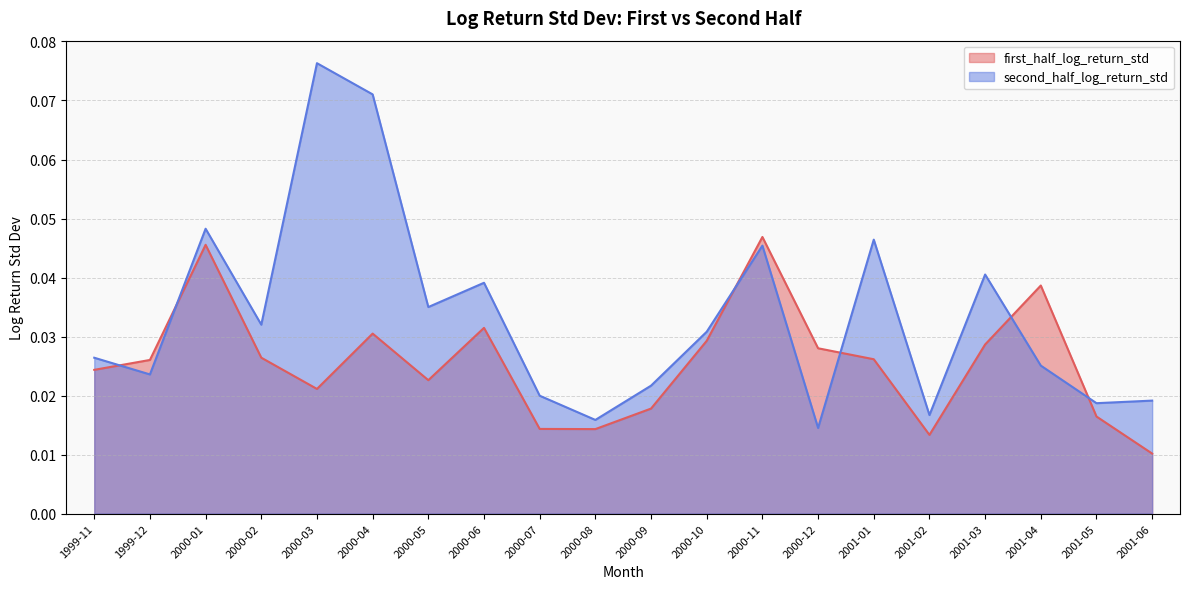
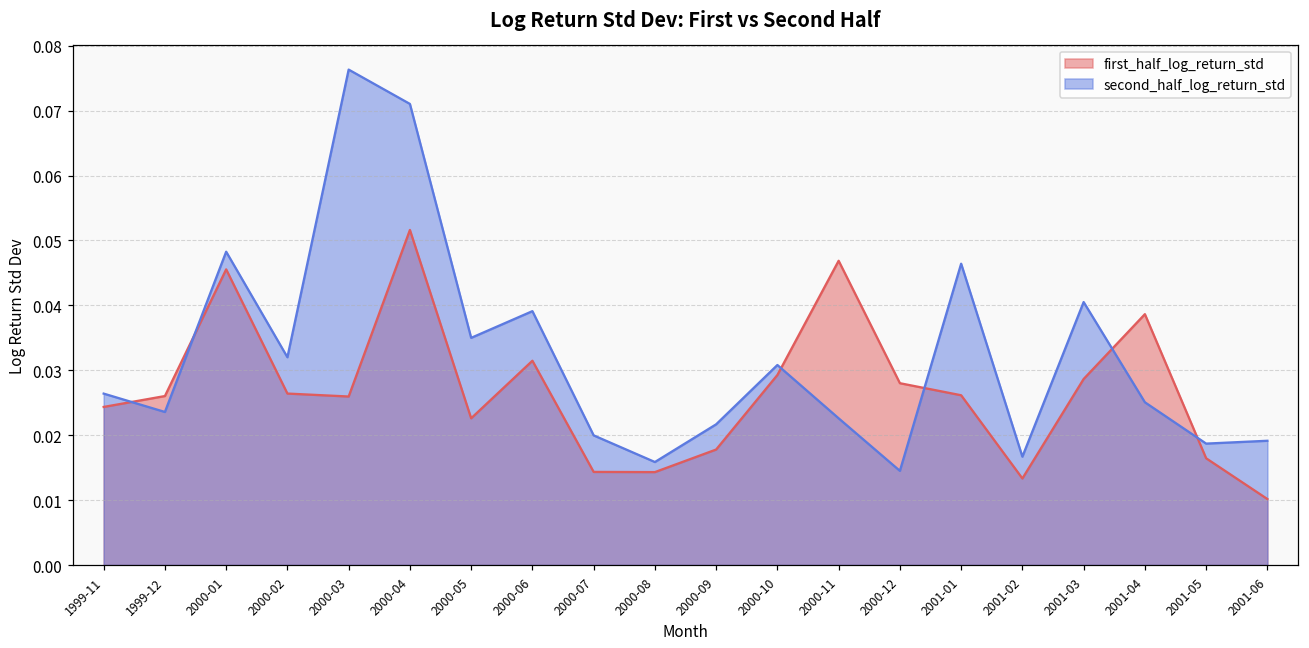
first_half_log_return_std, 2000-03: 0.021 -> 0.026
first_half_log_return_std, 2000-04: 0.030 -> 0.052
second_half_log_return_std, 2000-11: 0.045 -> 0.023
